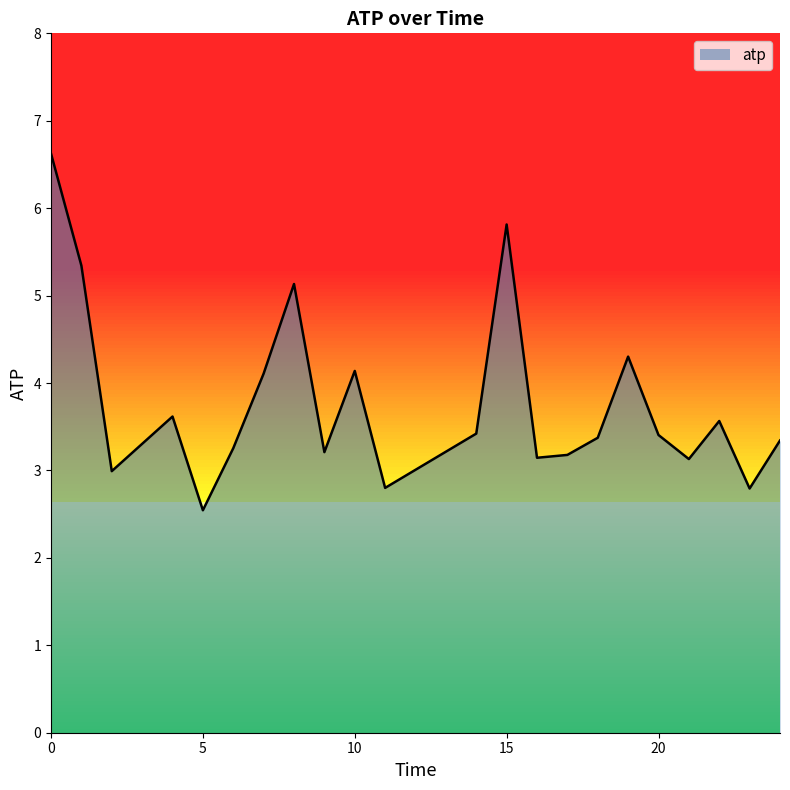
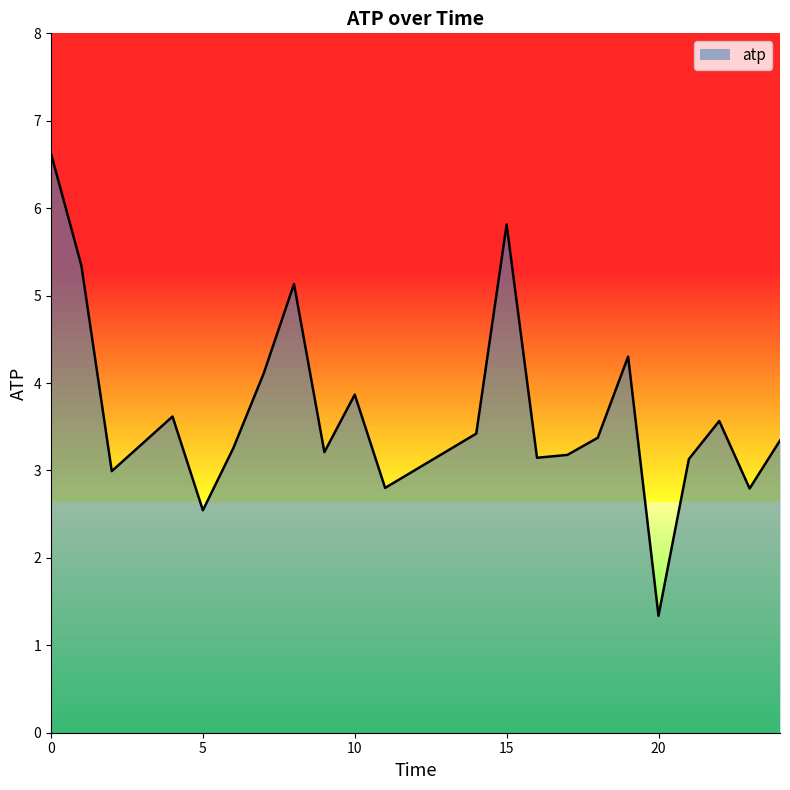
atp, 10: 4.1 -> 3.9
atp, 20: 3.4 -> 1.3
